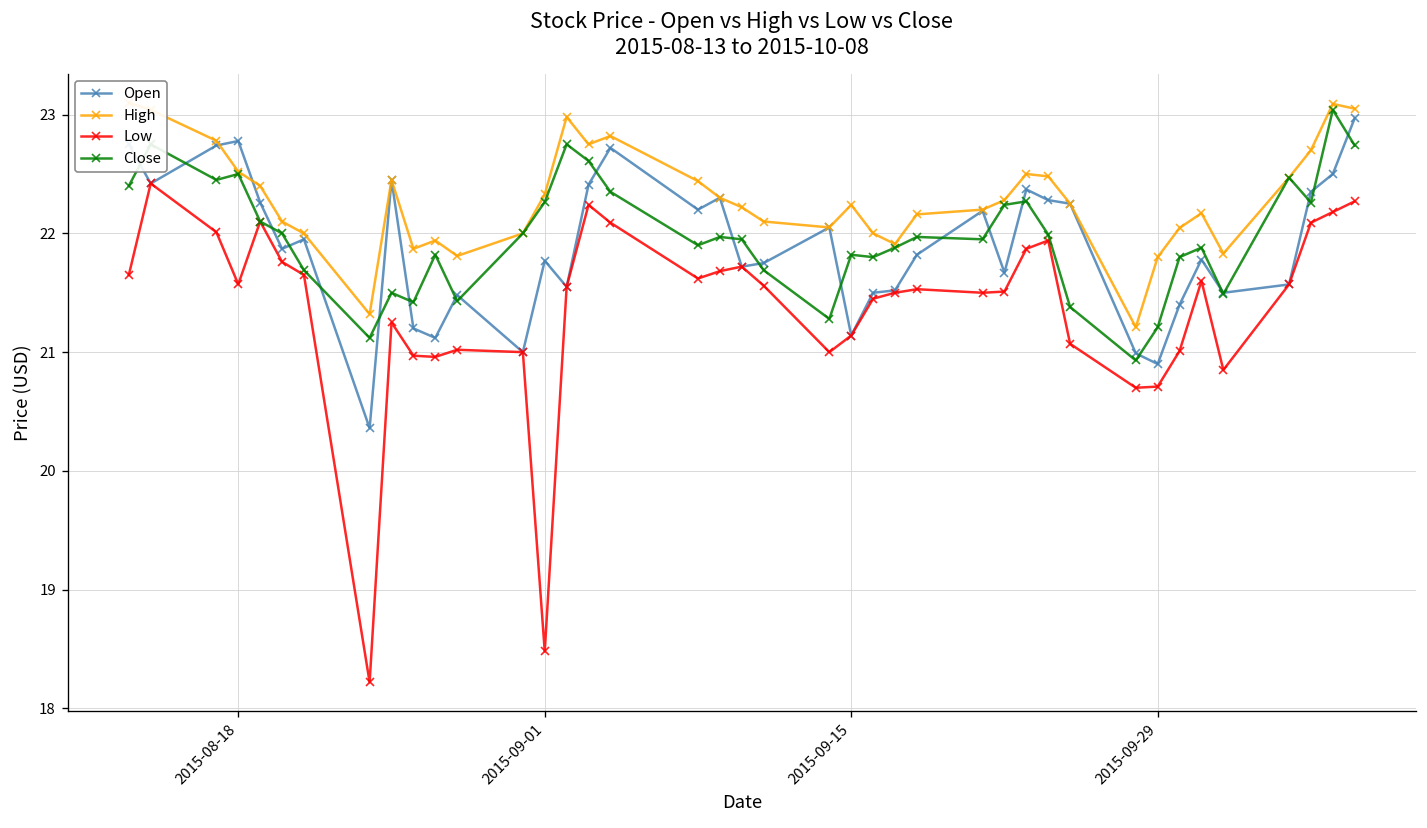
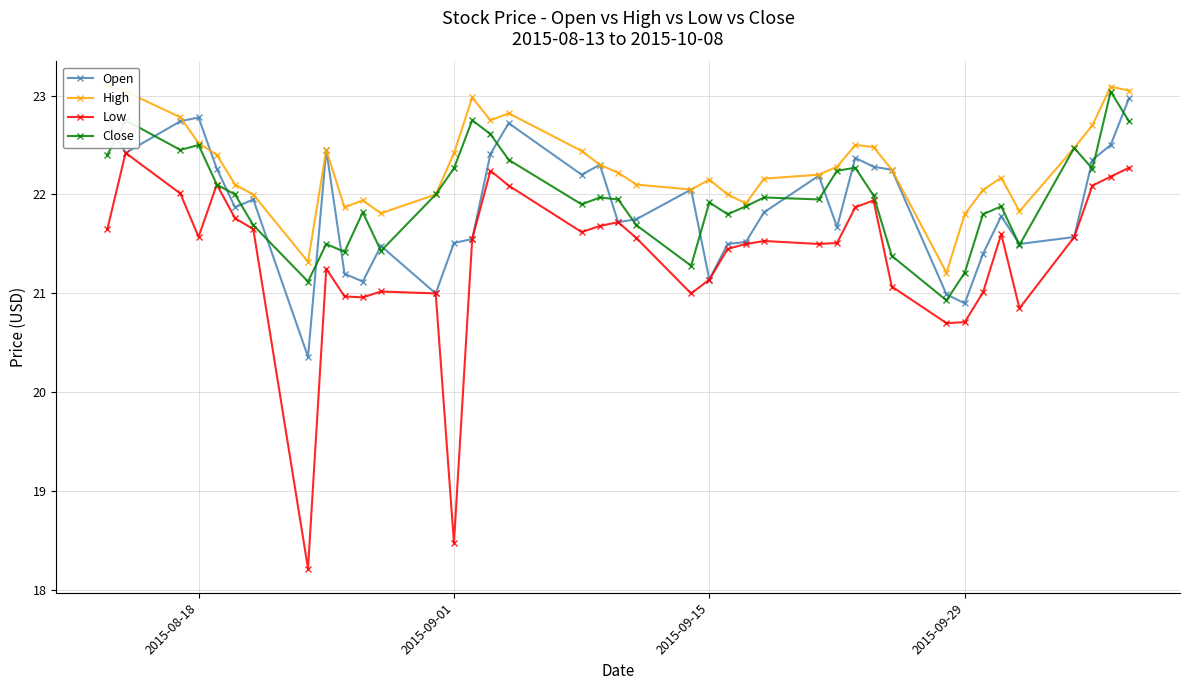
Open, 2015-09-01: 21.8 -> 21.5
High, 2015-09-01: 22.3 -> 22.4
High, 2015-09-15: 22.24 -> 22.15
Close, 2015-09-15: 21.8 -> 21.9
